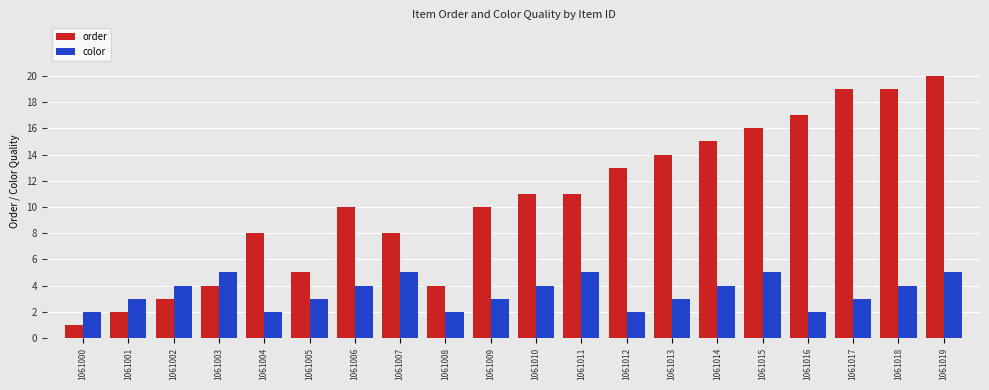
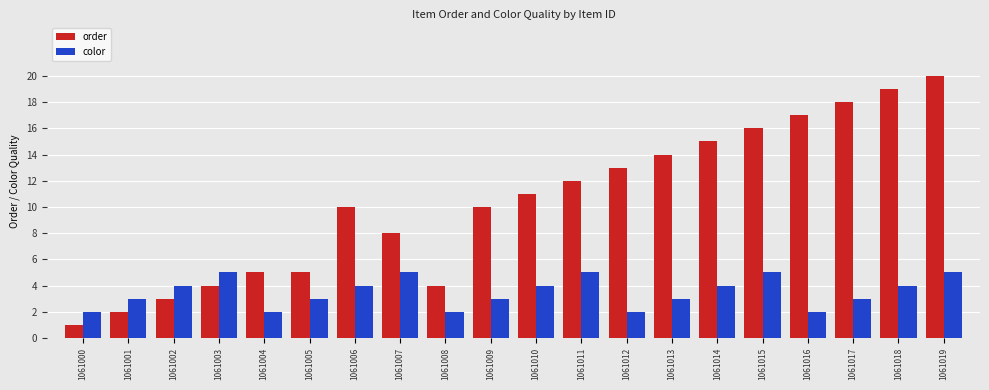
order, 1061004: 8 -> 5
order, 1061011: 11 -> 12
order, 1061017: 19 -> 18
